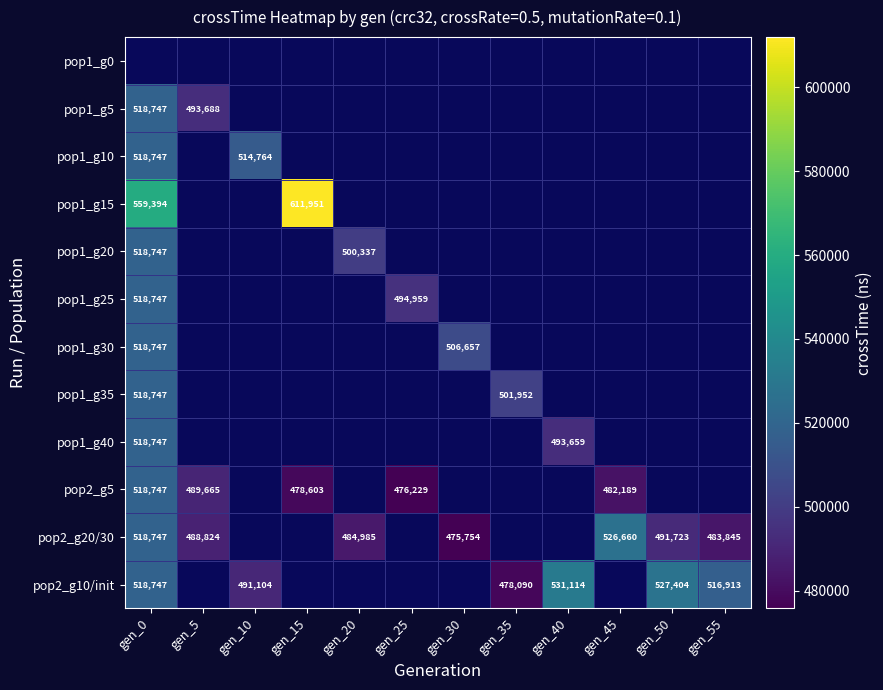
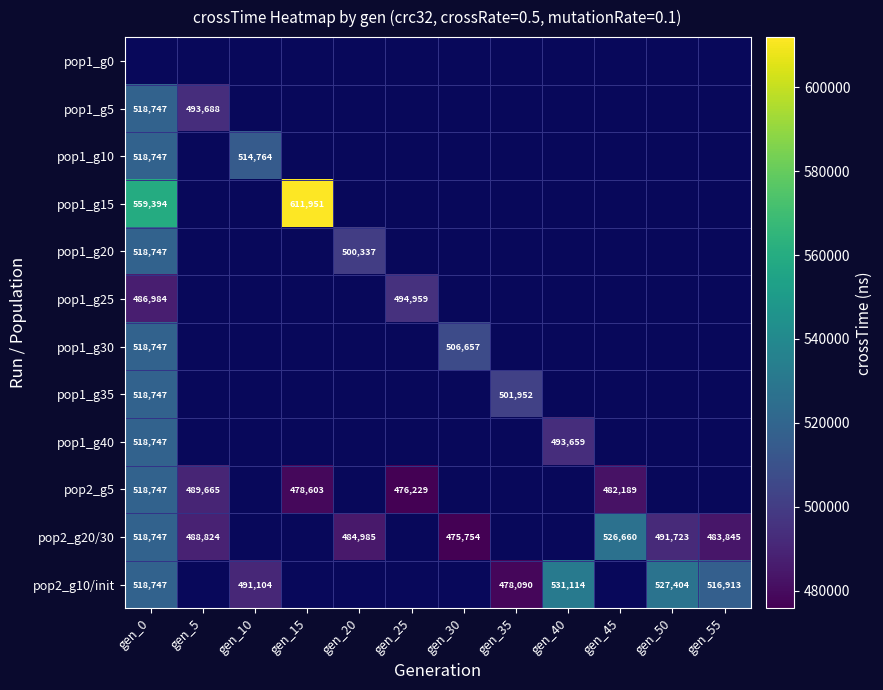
pop1_g25, gen_0: 518,747 -> 486,984
